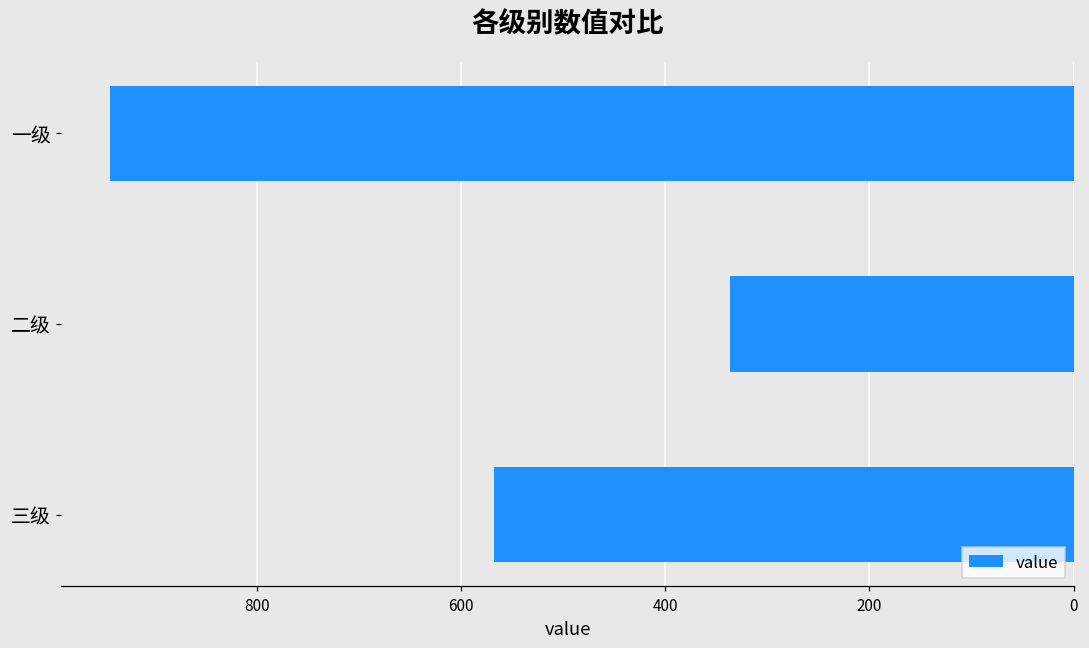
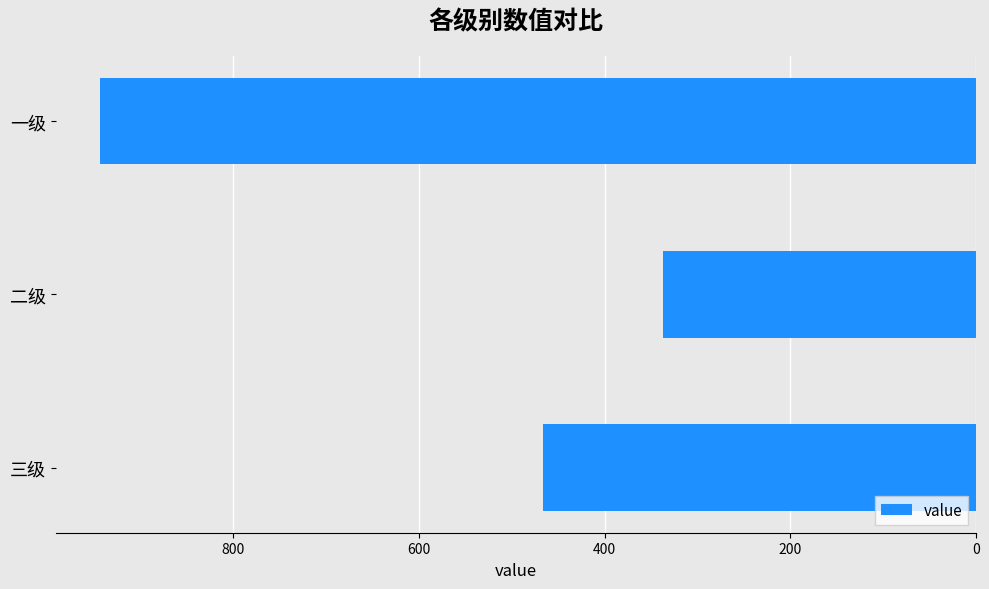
三级: 570 -> 470
